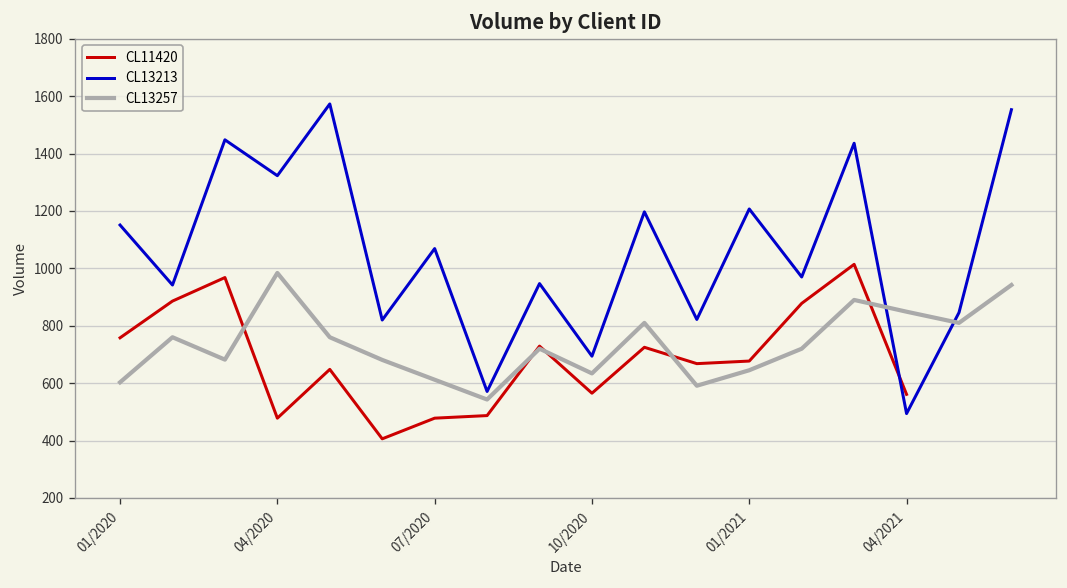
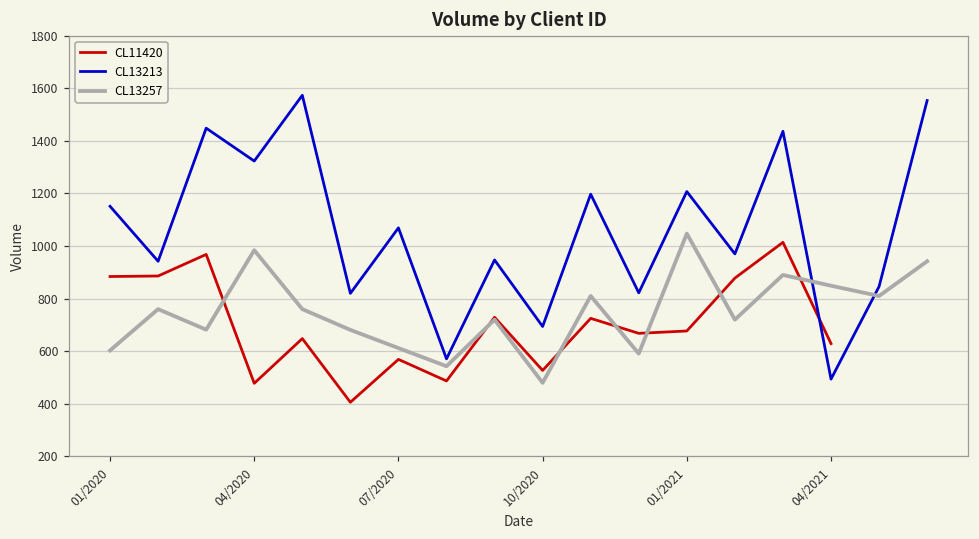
CL11420, 01/2020: 760 -> 880
CL11420, 07/2020: 480 -> 570
CL11420, 10/2020: 570 -> 530
CL13257, 10/2020: 630 -> 480
CL13257, 01/2021: 650 -> 1050
CL11420, 04/2021: 560 -> 630
